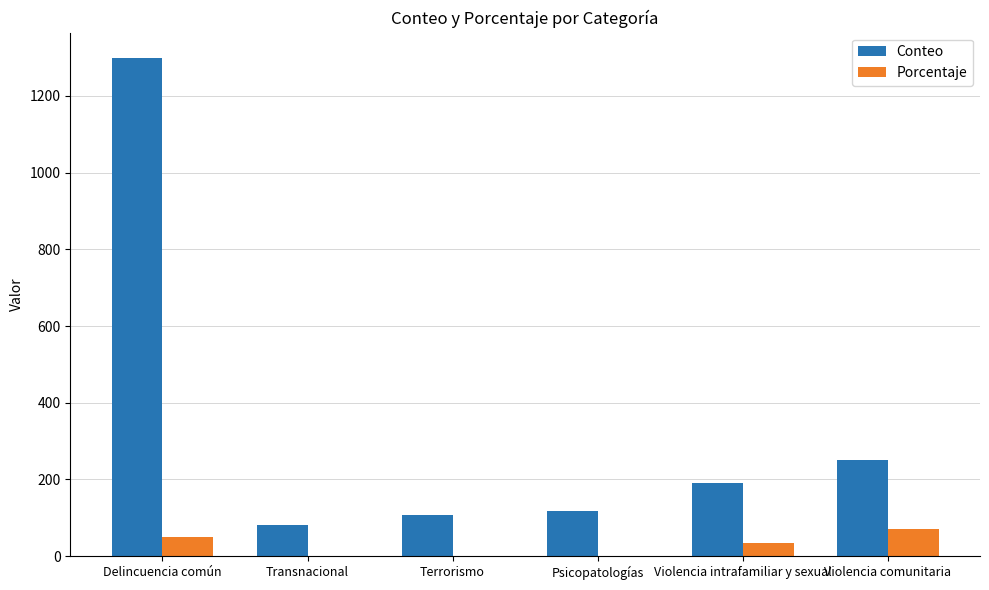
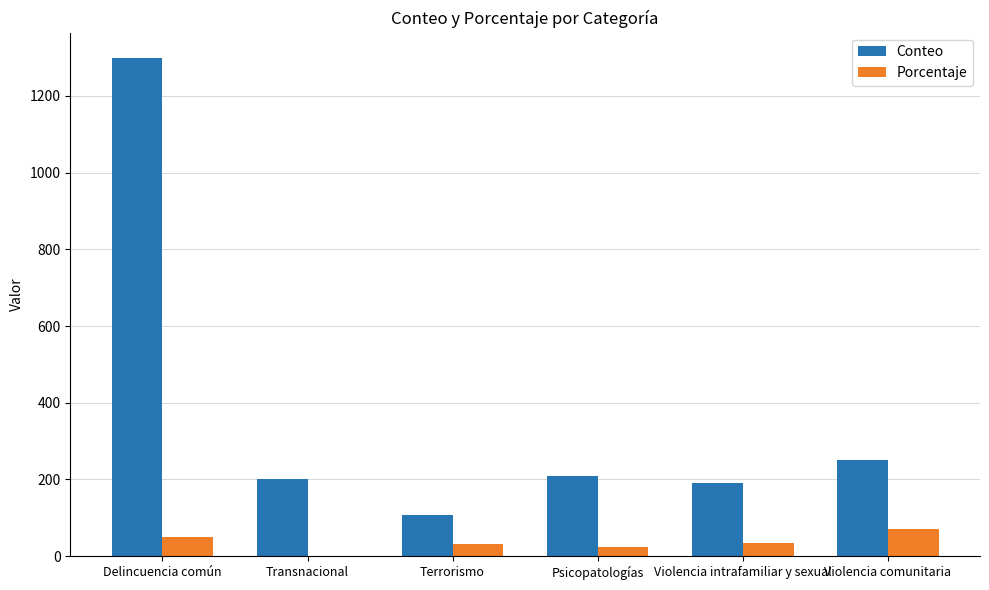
Conteo, Transnacional: 80 -> 200
Porcentaje, Terrorismo: 0 -> 30
Conteo, Psicopatologías: 120 -> 210
Porcentaje, Psicopatologías: 0 -> 20
